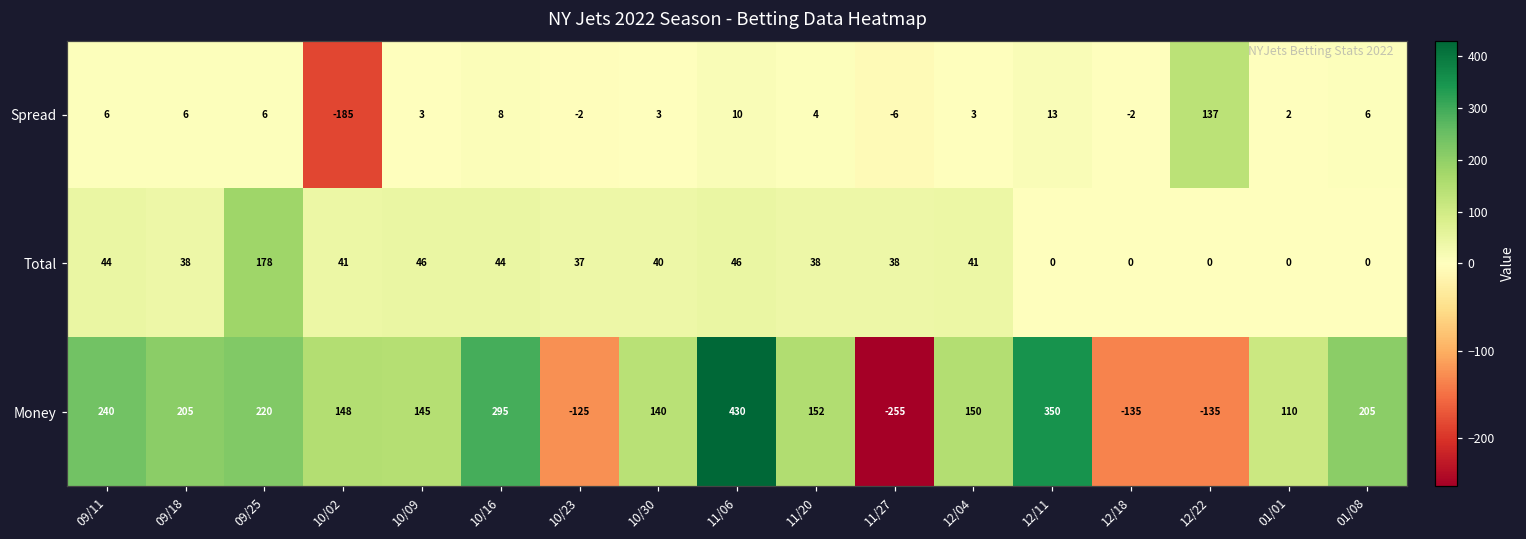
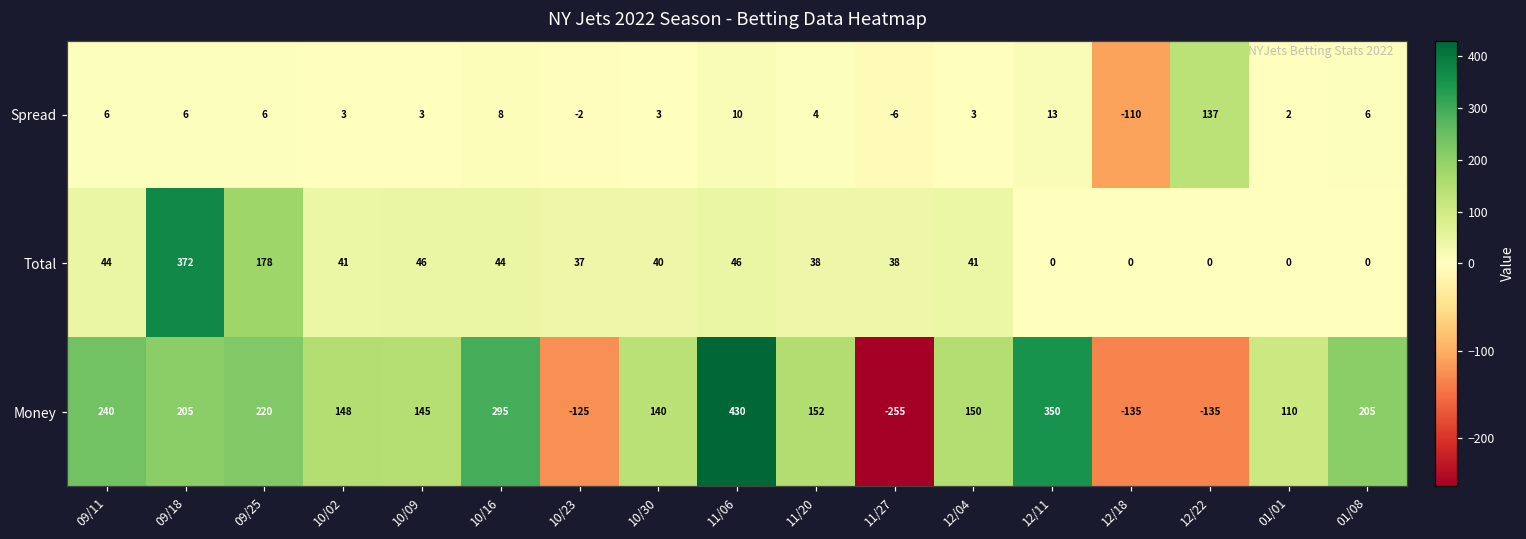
Spread, 10/02: -185 -> 3
Spread, 12/18: -2 -> -110
Total, 09/18: 38 -> 372
